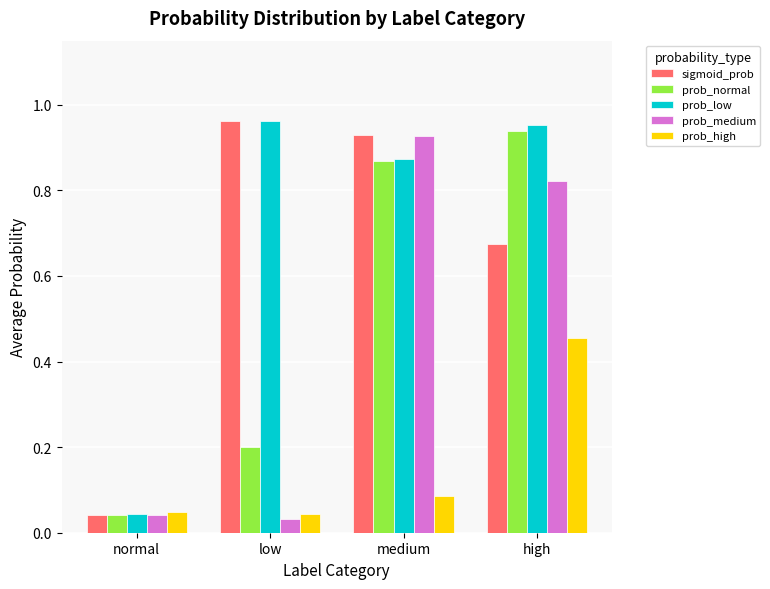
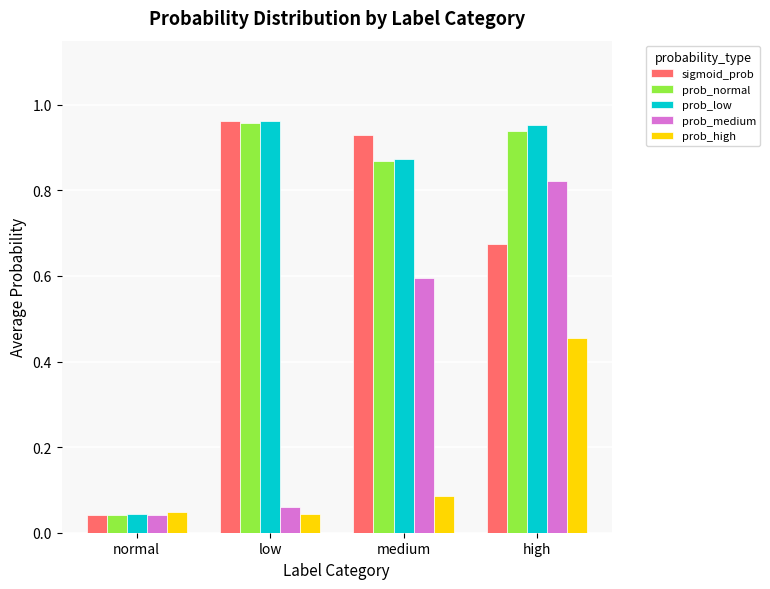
prob_normal, low: 0.20 -> 0.96
prob_medium, low: 0.03 -> 0.06
prob_medium, medium: 0.93 -> 0.60
